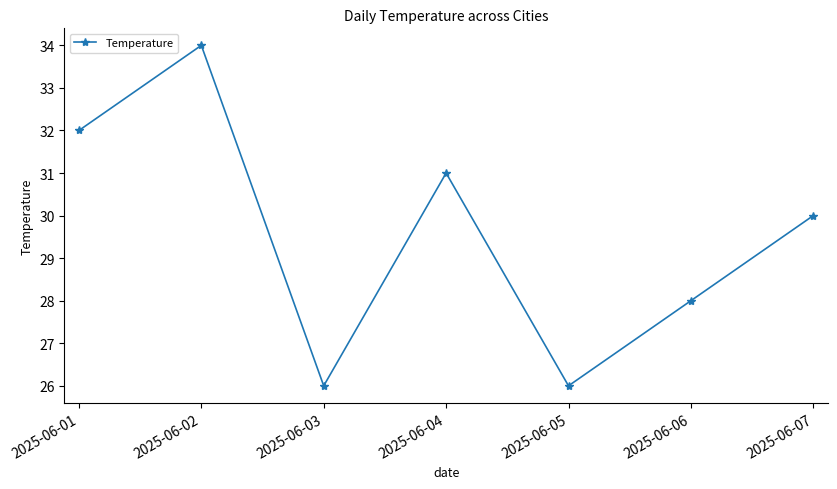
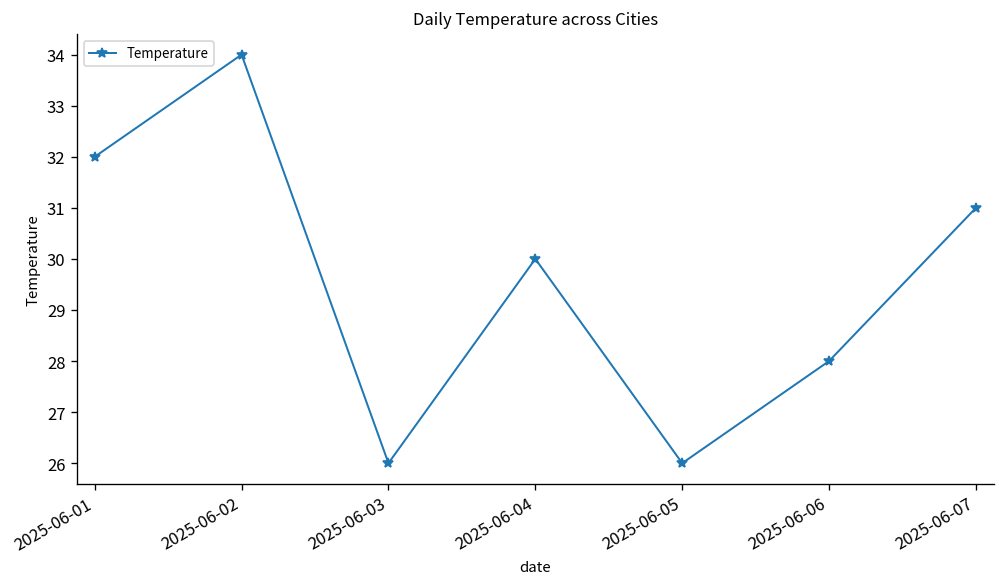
2025-06-04: 31 -> 30
2025-06-07: 30 -> 31
